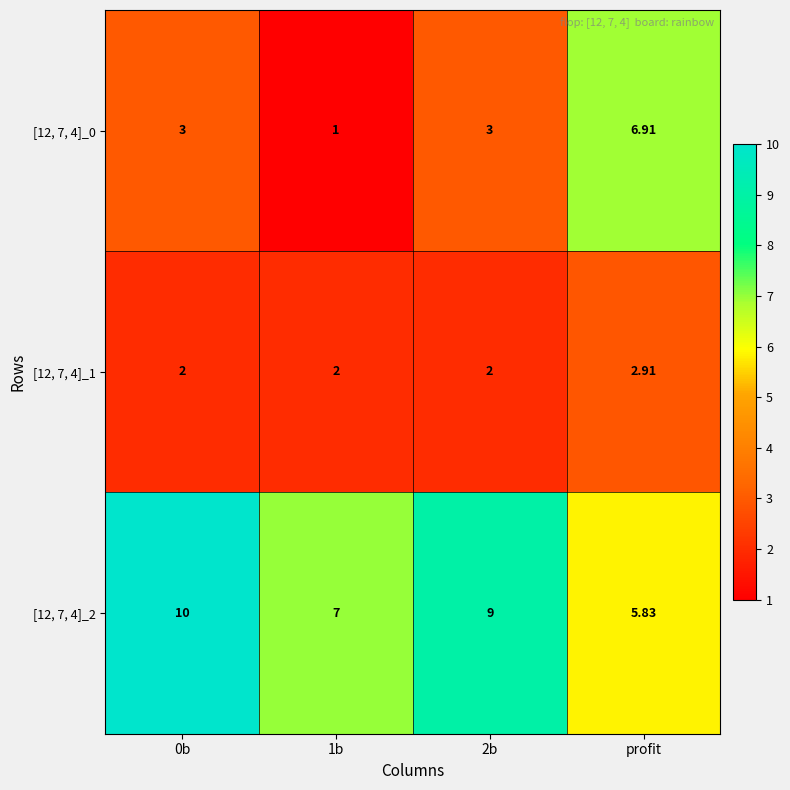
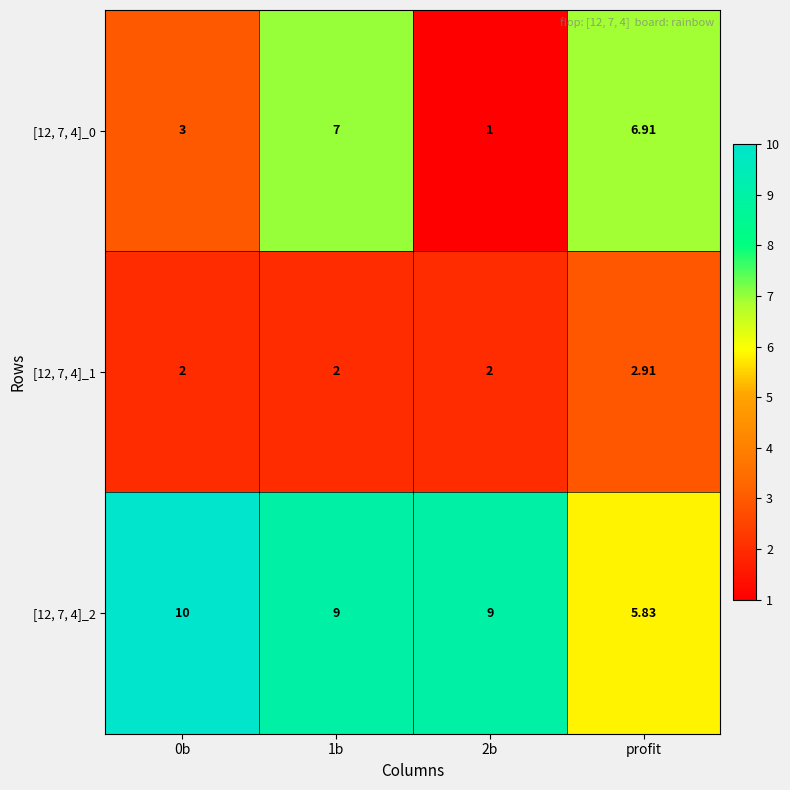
[12, 7, 4]_0, 1b: 1 -> 7
[12, 7, 4]_0, 2b: 3 -> 1
[12, 7, 4]_2, 1b: 7 -> 9
